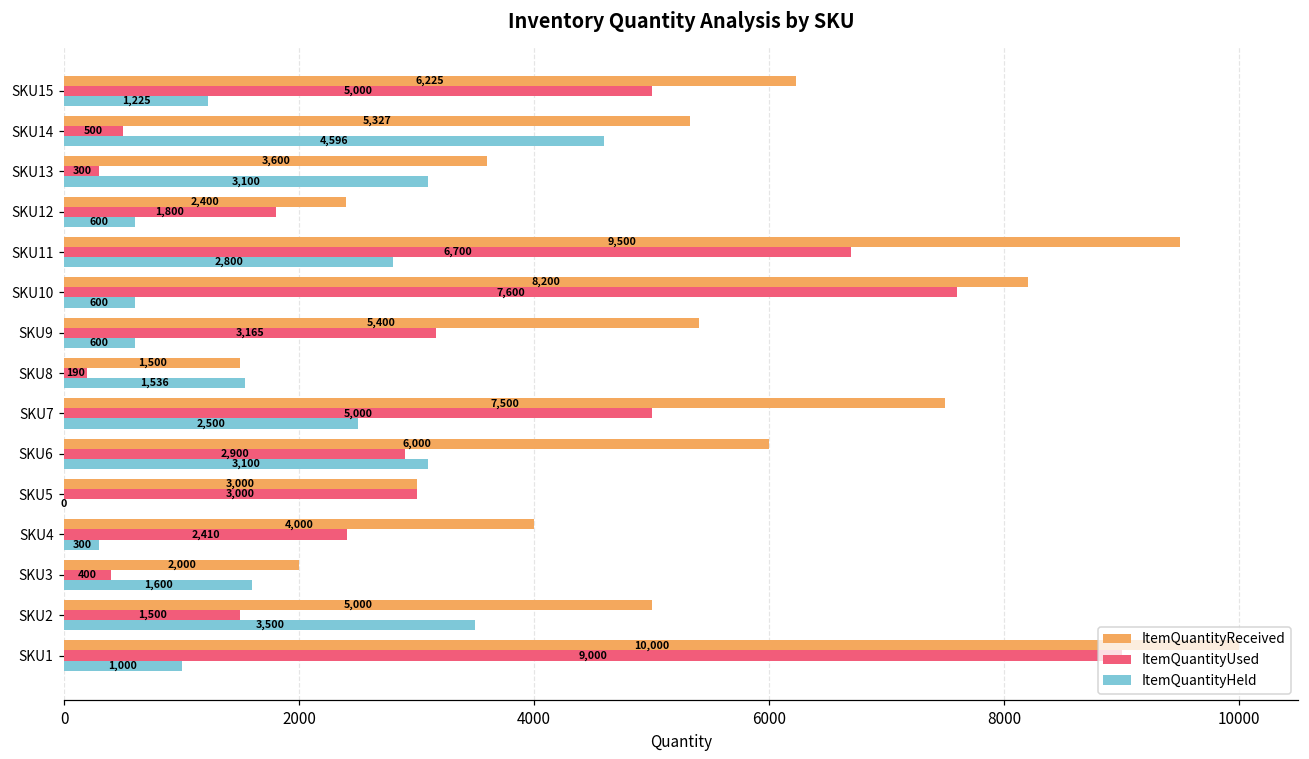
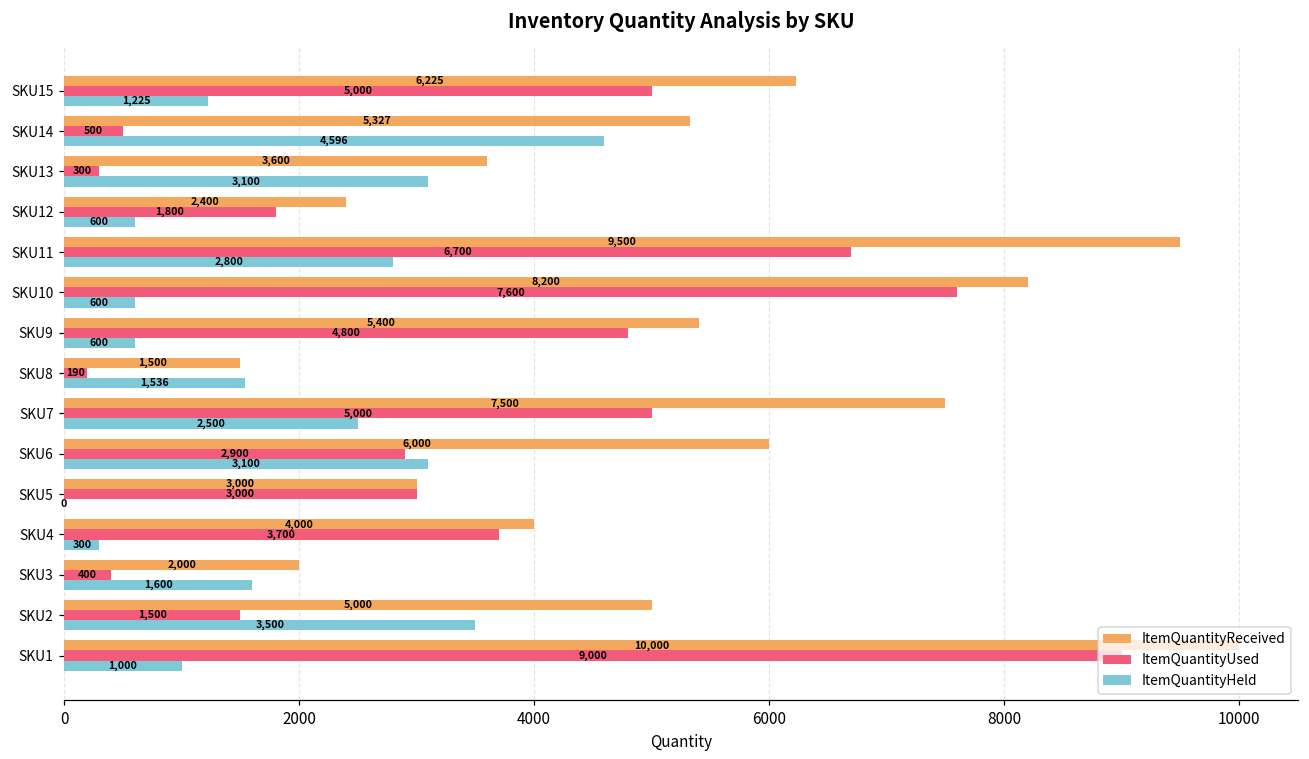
ItemQuantityUsed, SKU9: 3,165 -> 4,800
ItemQuantityUsed, SKU4: 2,410 -> 3,700
